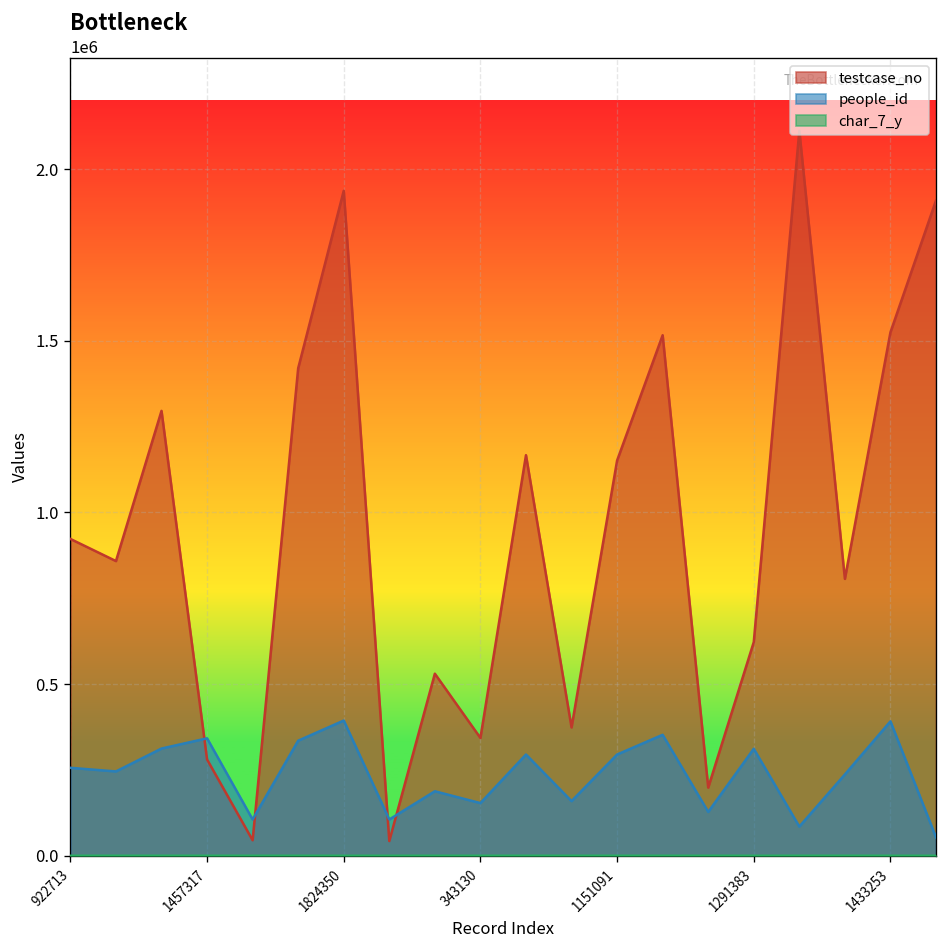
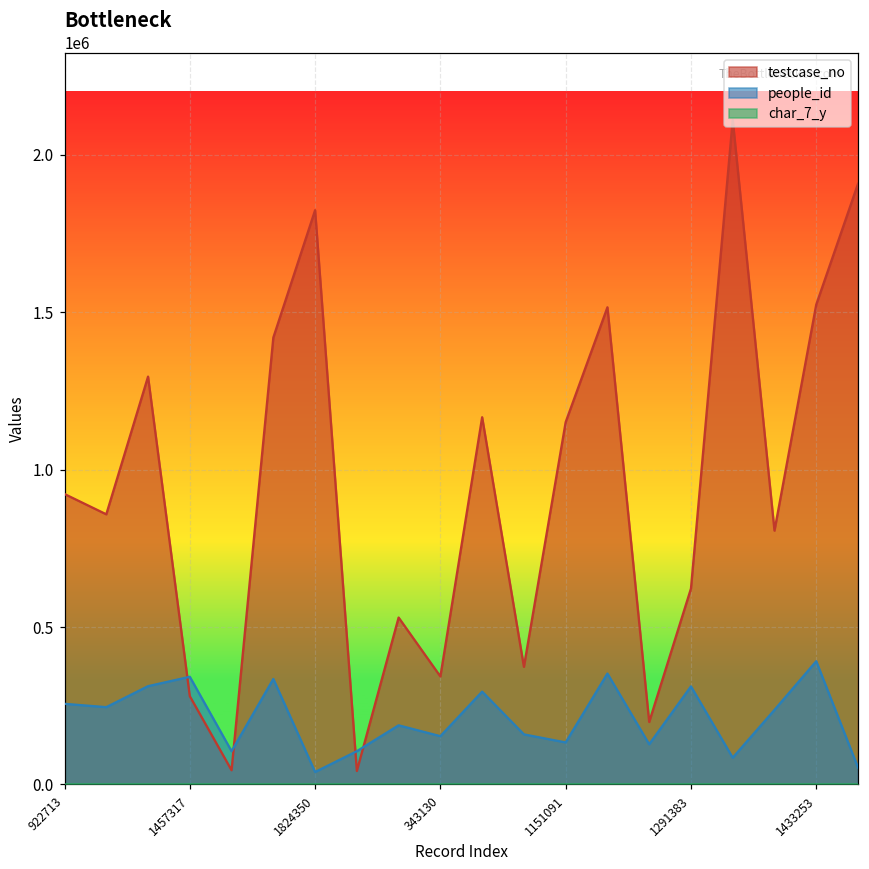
testcase_no, 1824350: 1940000 -> 1820000
people_id, 1824350: 390000 -> 40000
people_id, 1151091: 290000 -> 130000
